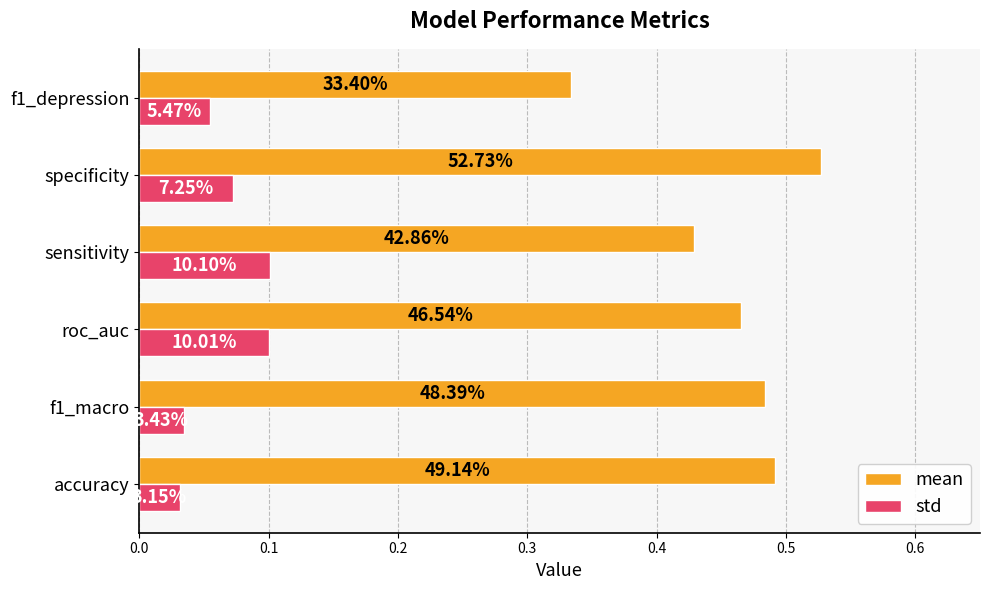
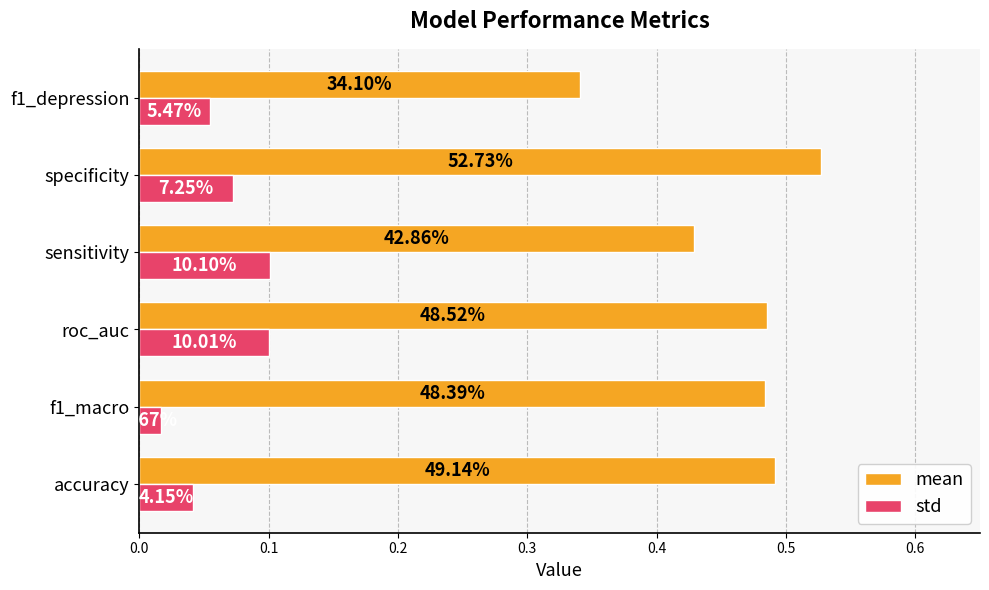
mean, f1_depression: 33.40% -> 34.10%
mean, roc_auc: 46.54% -> 48.52%
std, f1_macro: 0.034 -> 0.017
std, accuracy: 3.15% -> 4.15%
